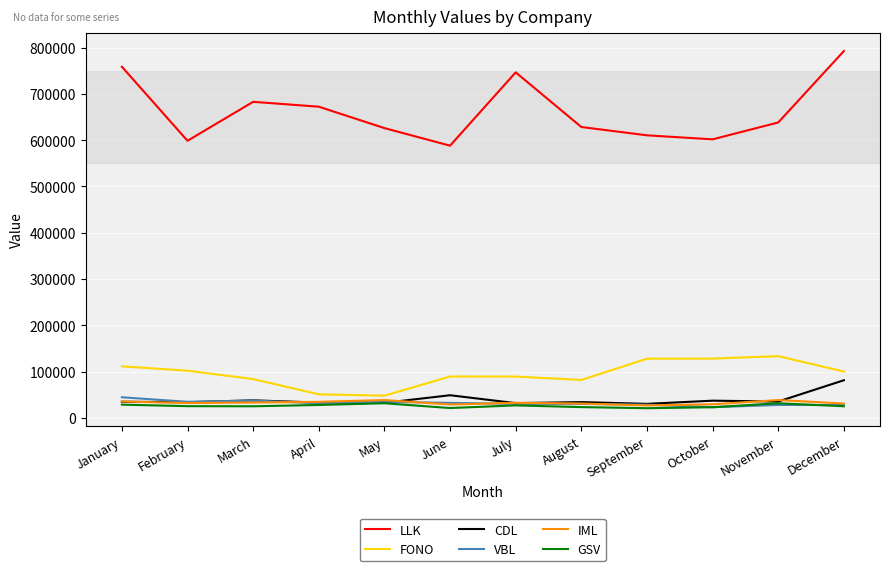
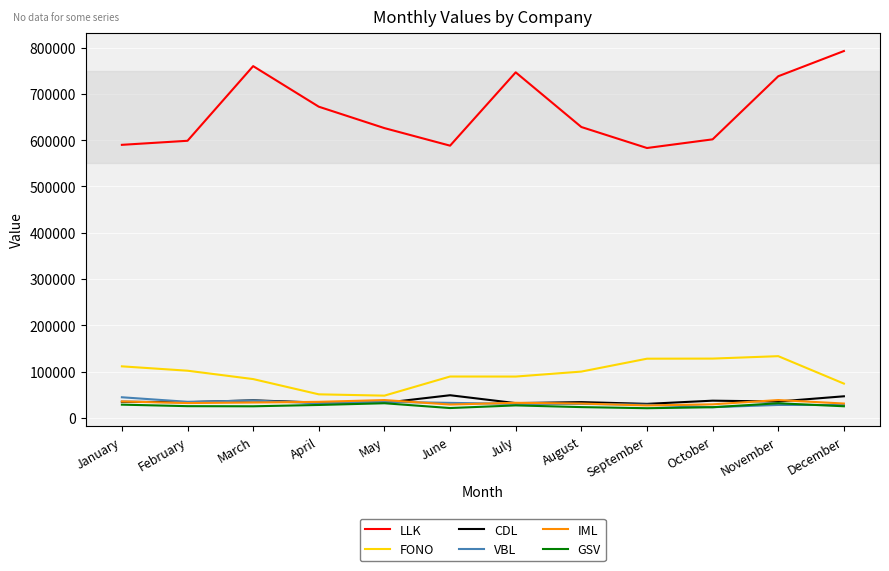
LLK, January: 760000 -> 590000
LLK, March: 680000 -> 760000
FONO, August: 80000 -> 100000
LLK, September: 610000 -> 580000
LLK, November: 640000 -> 740000
FONO, December: 100000 -> 70000
CDL, December: 80000 -> 50000
